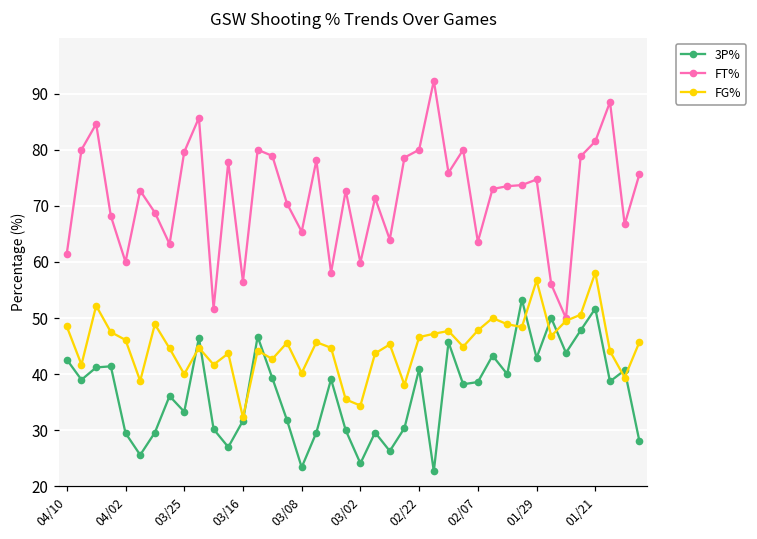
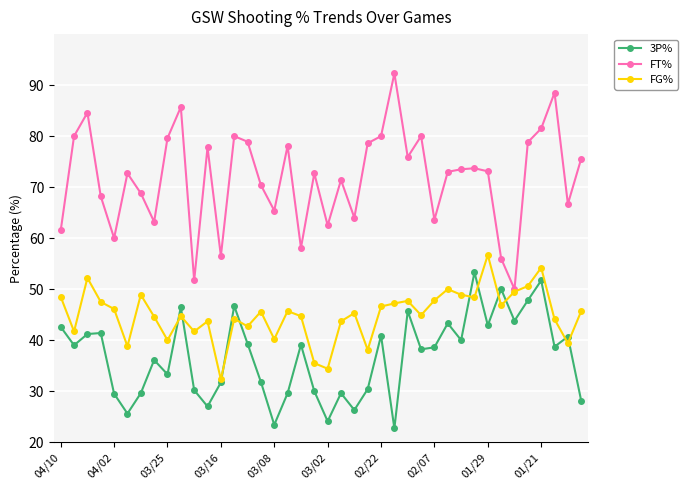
FT%, 03/02: 60 -> 63
FT%, 01/29: 75 -> 73
FG%, 01/21: 58 -> 54
